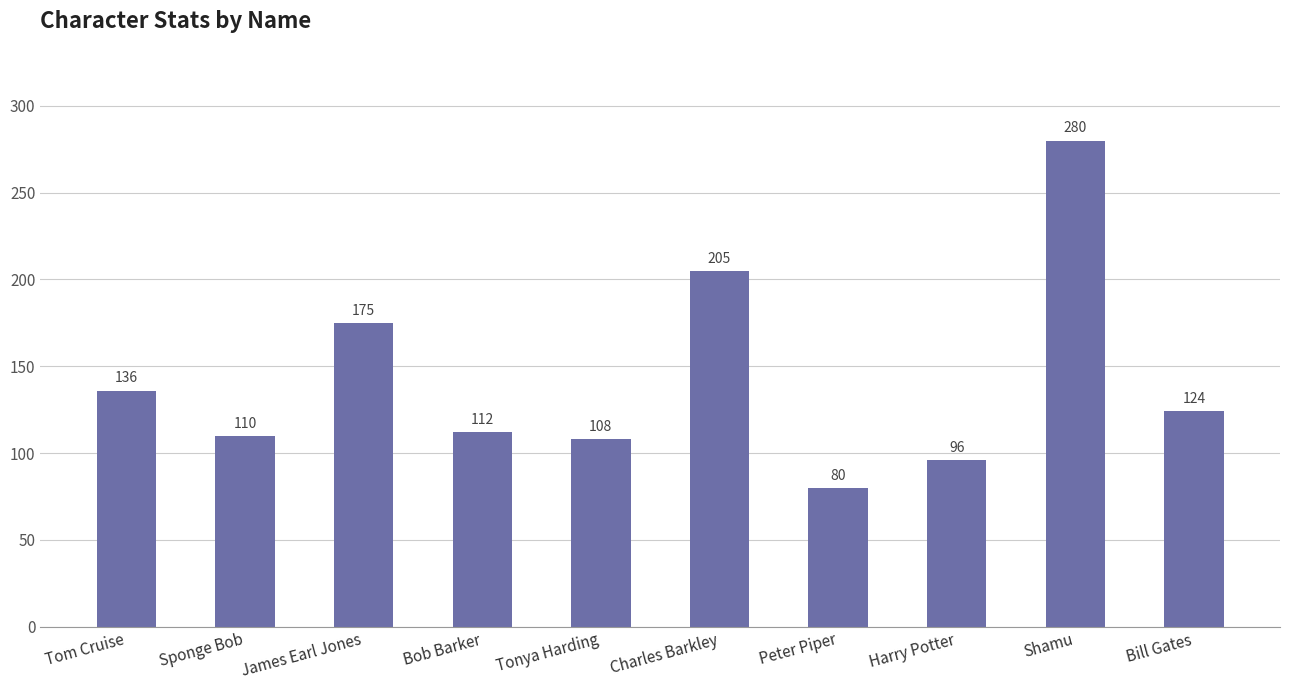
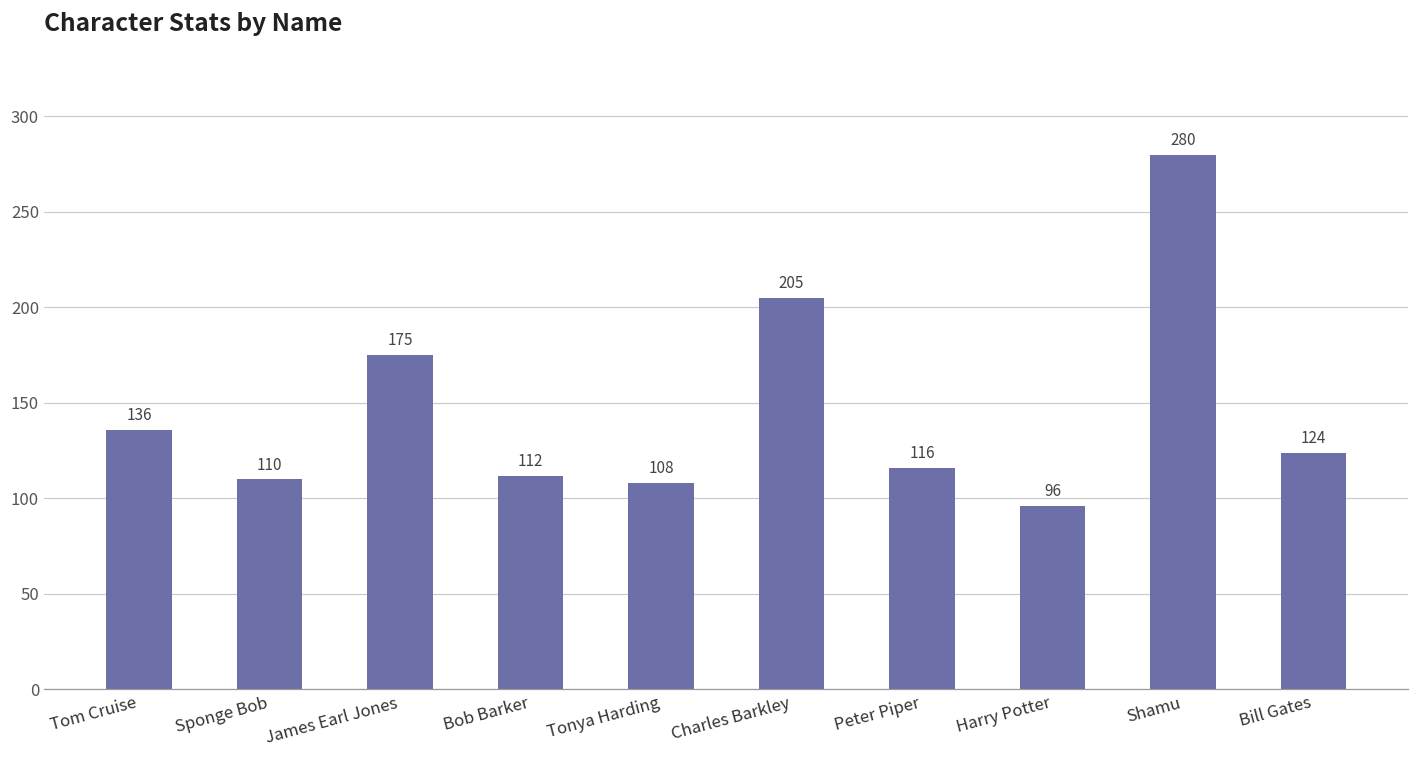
Peter Piper: 80 -> 116
